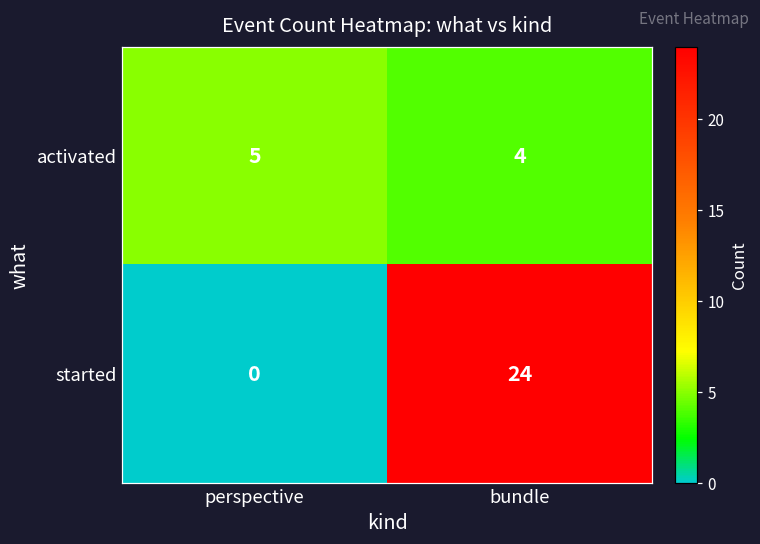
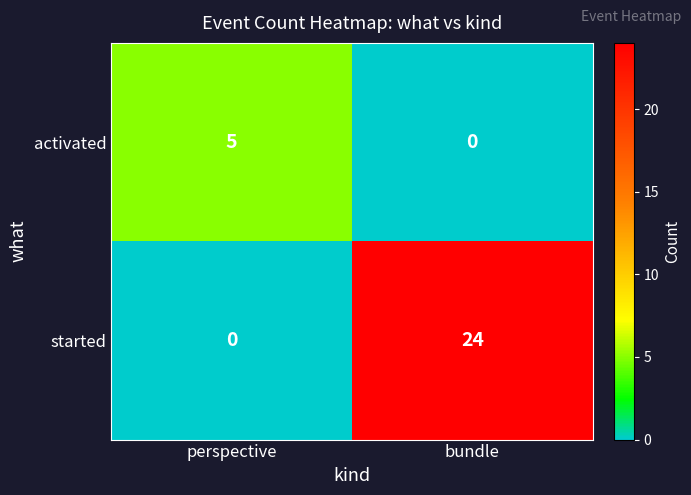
activated, bundle: 4 -> 0
